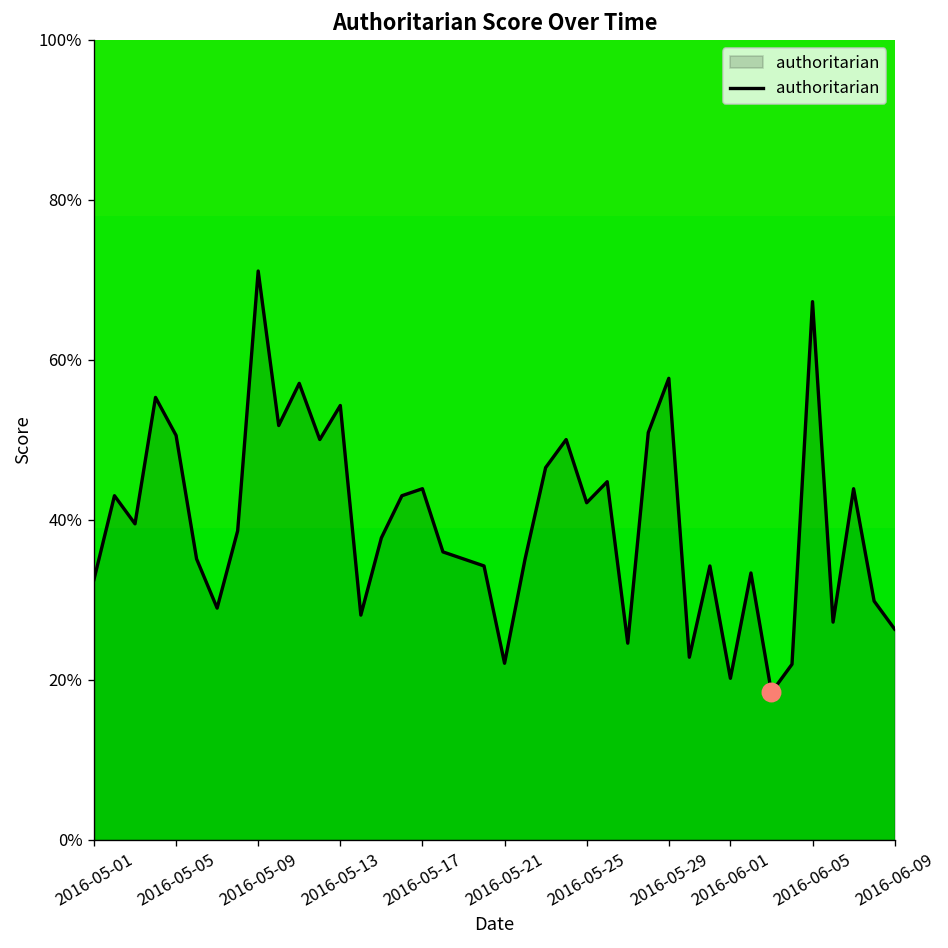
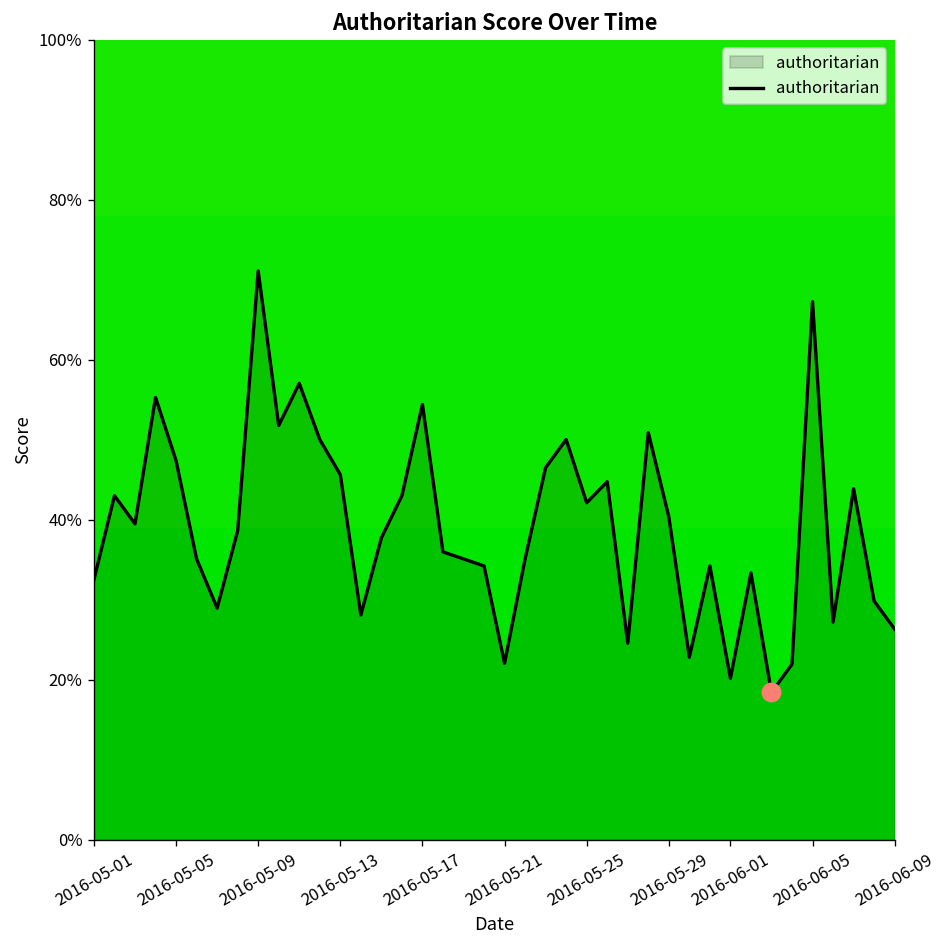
authoritarian, 2016-05-05: 51% -> 47%
authoritarian, 2016-05-13: 54% -> 46%
authoritarian, 2016-05-17: 44% -> 54%
authoritarian, 2016-05-29: 58% -> 40%
